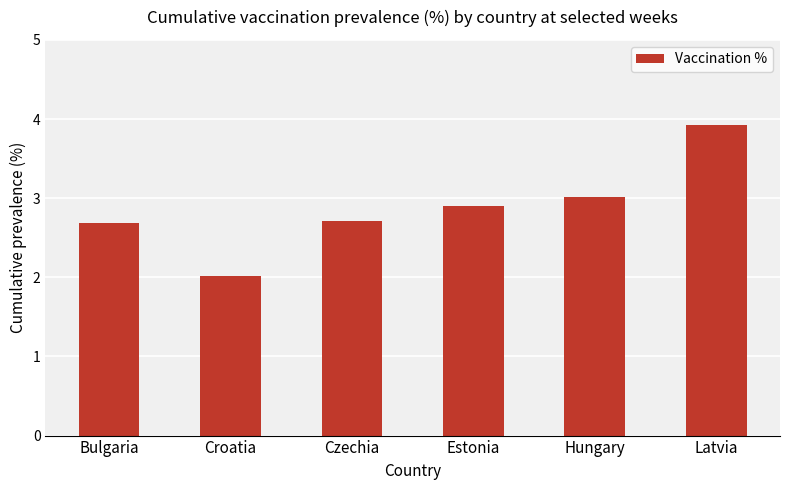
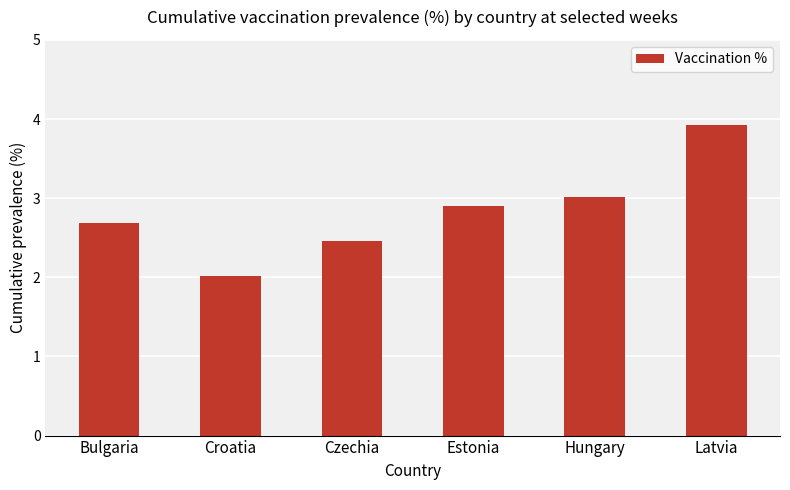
Czechia: 2.7 -> 2.5
